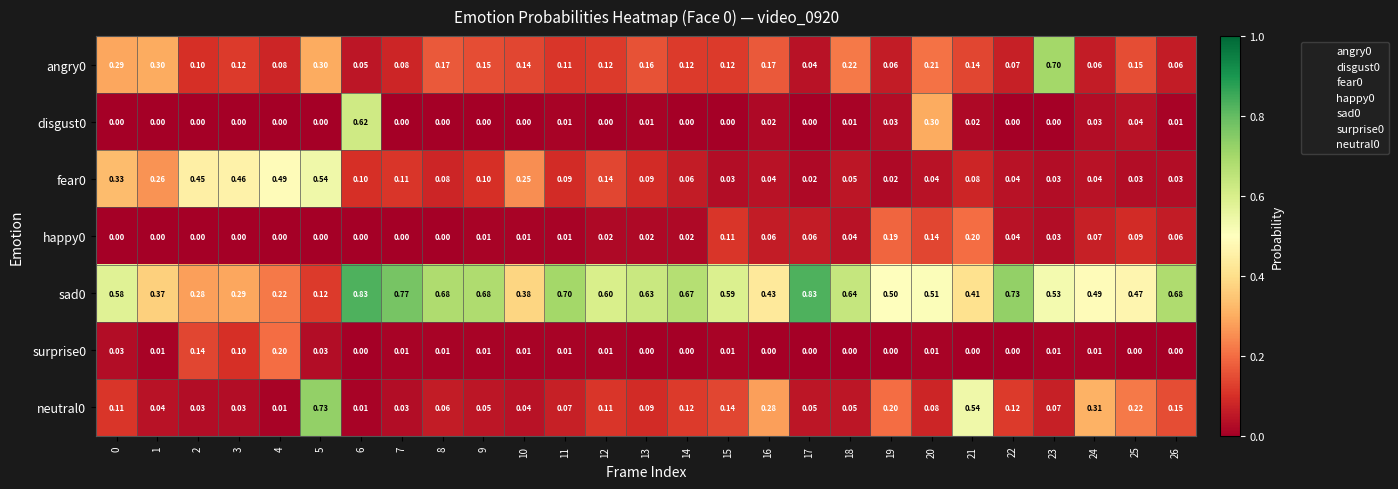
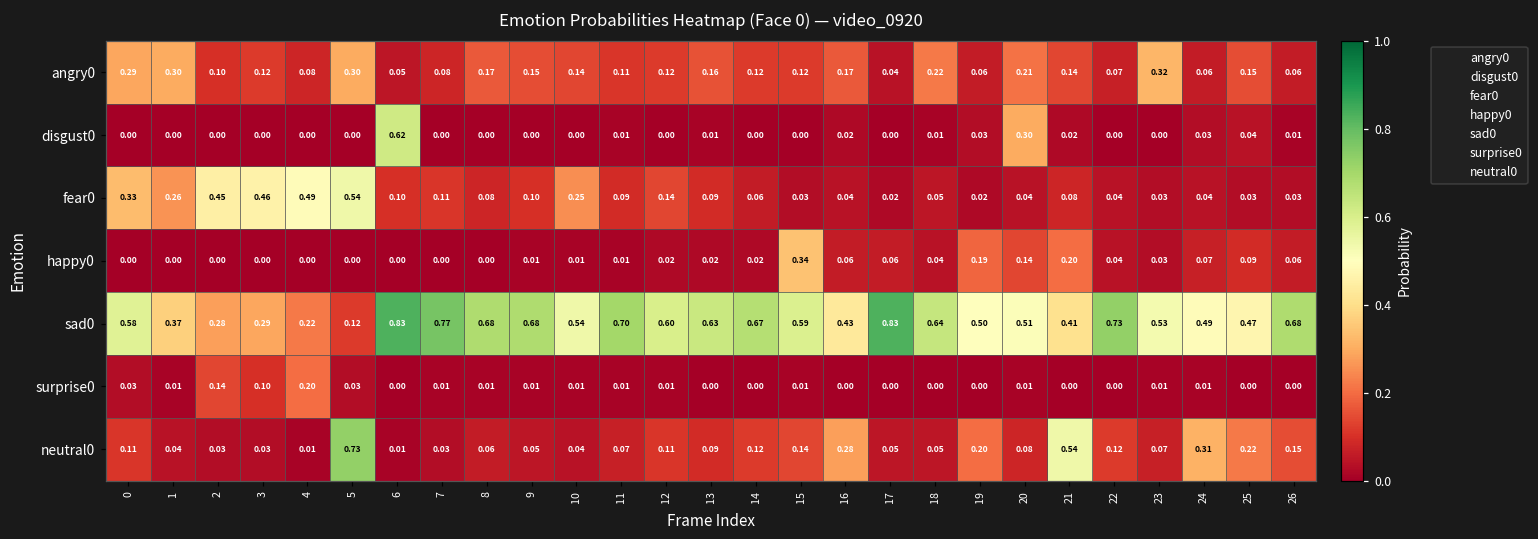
angry0, 23: 0.70 -> 0.32
happy0, 15: 0.11 -> 0.34
sad0, 10: 0.38 -> 0.54
